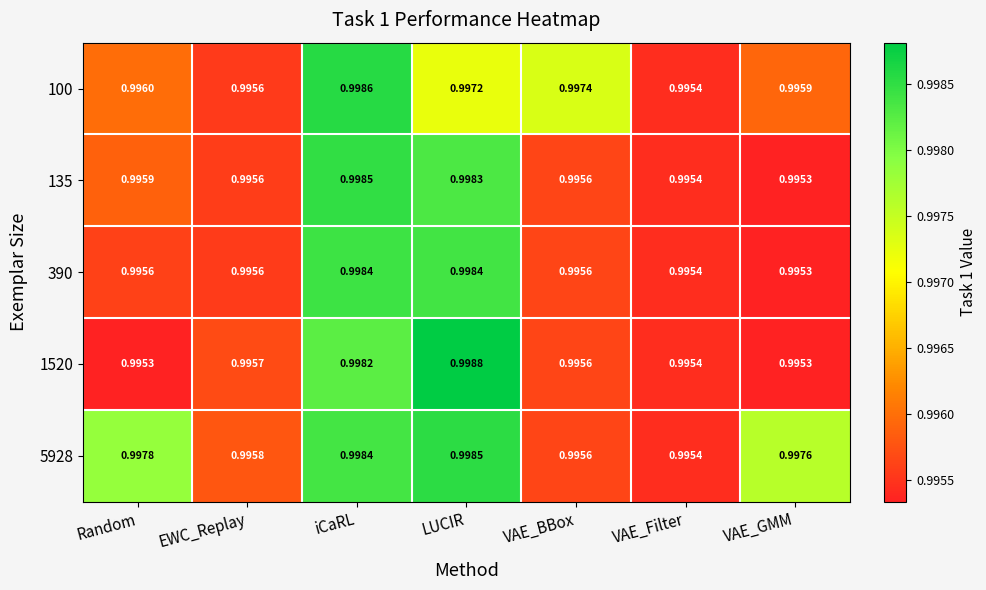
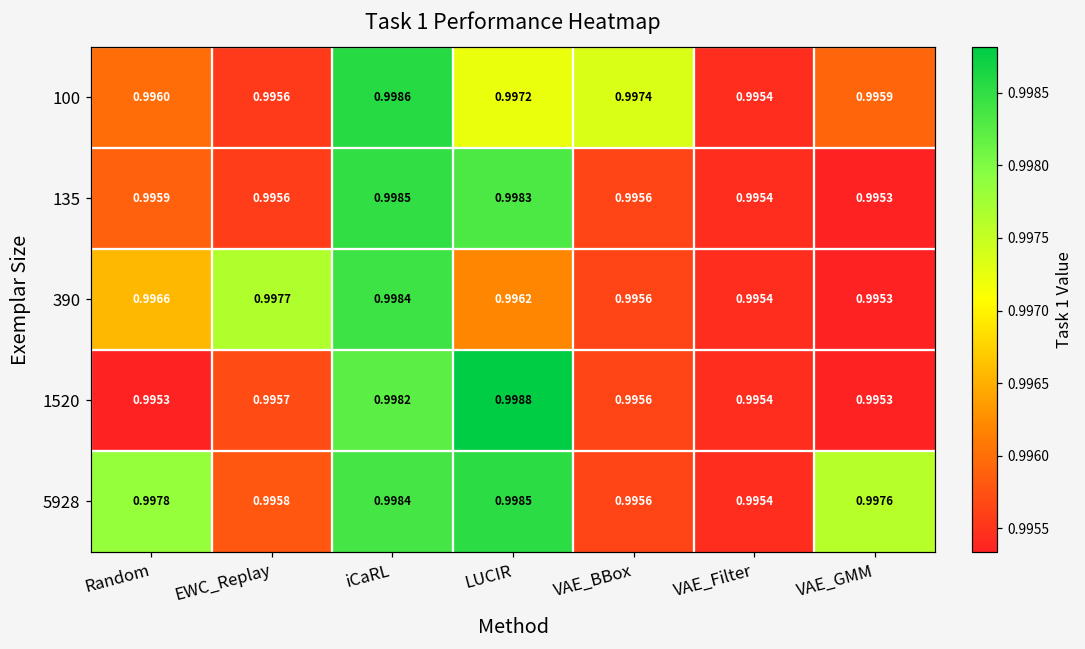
390, Random: 0.9956 -> 0.9966
390, EWC_Replay: 0.9956 -> 0.9977
390, LUCIR: 0.9984 -> 0.9962
